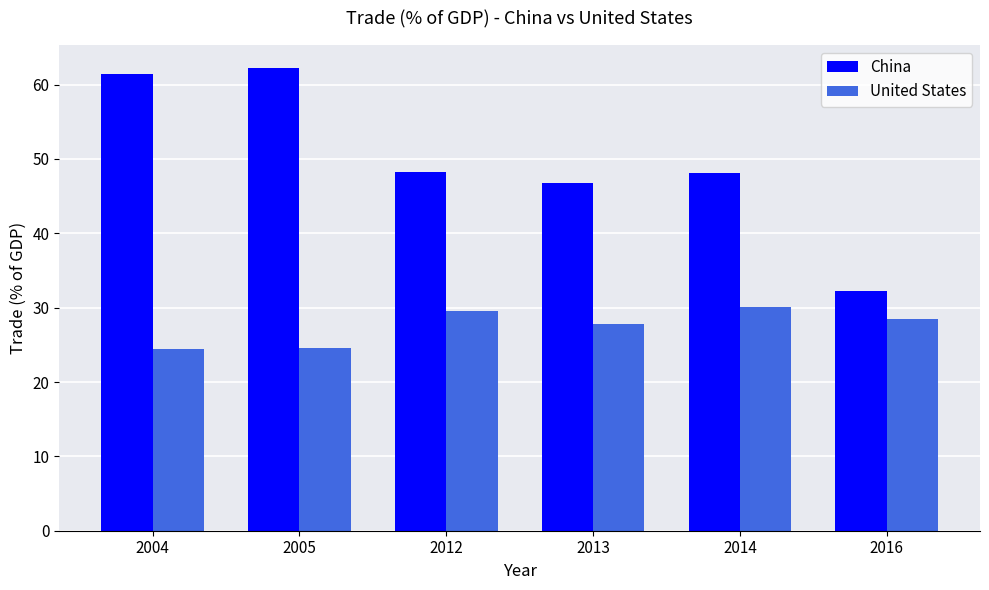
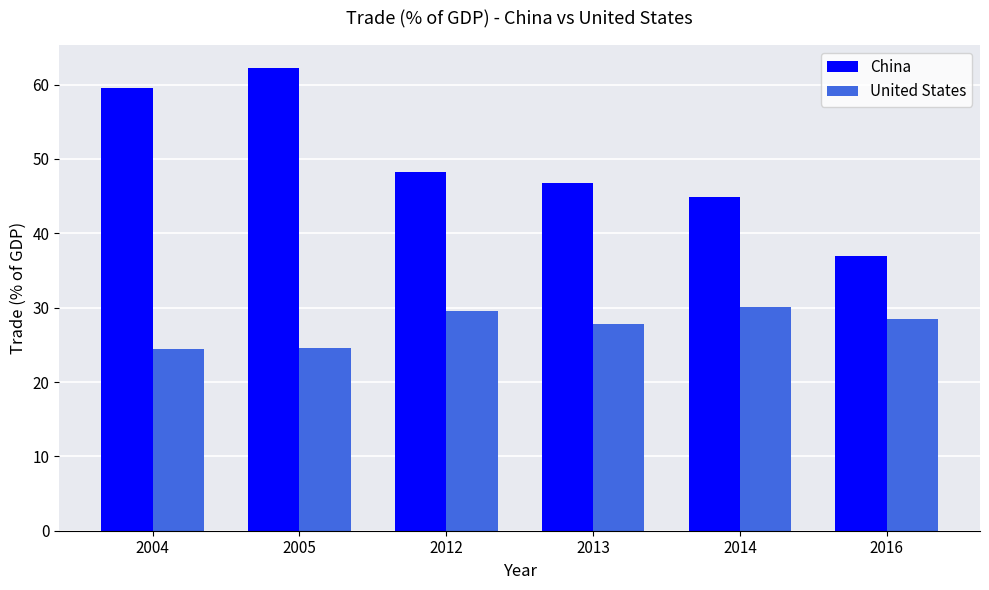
China, 2004: 61 -> 60
China, 2014: 48 -> 45
China, 2016: 32 -> 37
